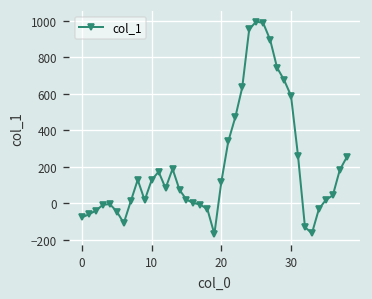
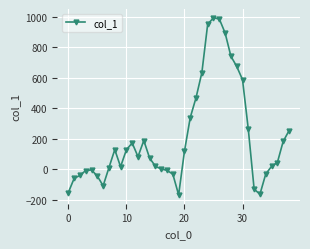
0: -80 -> -150
